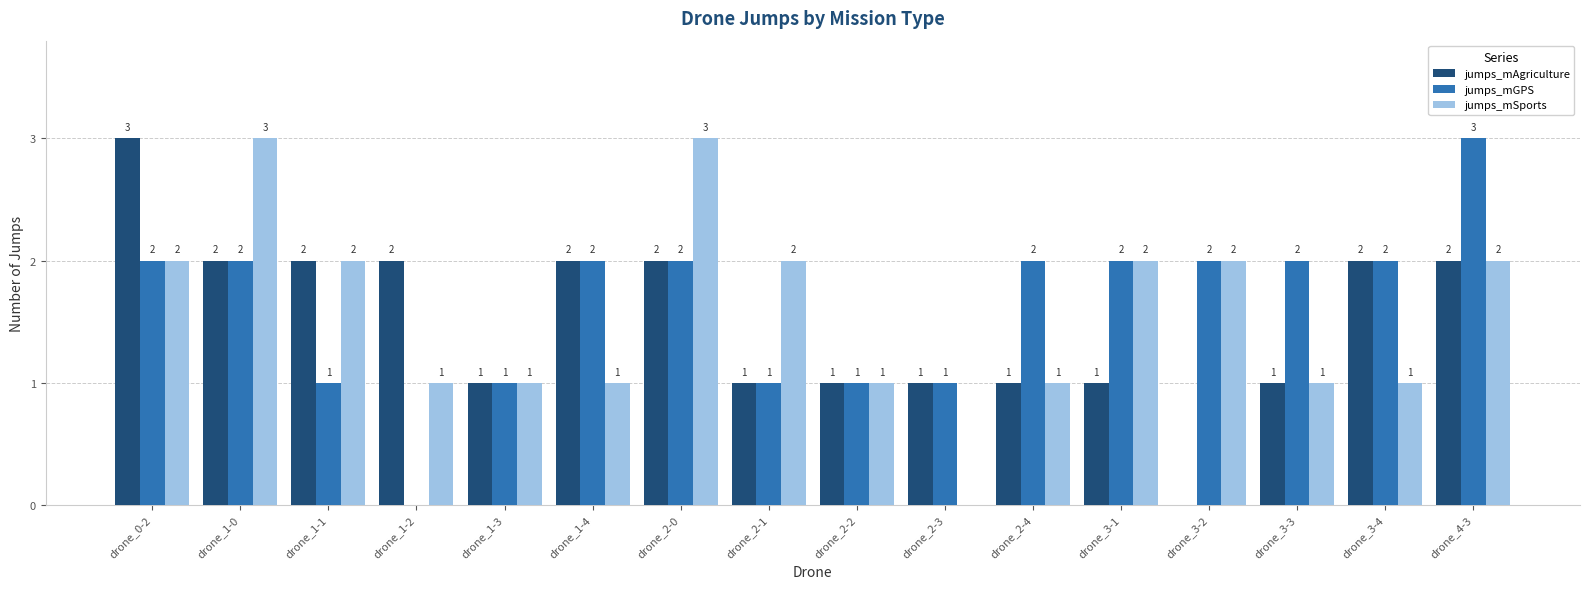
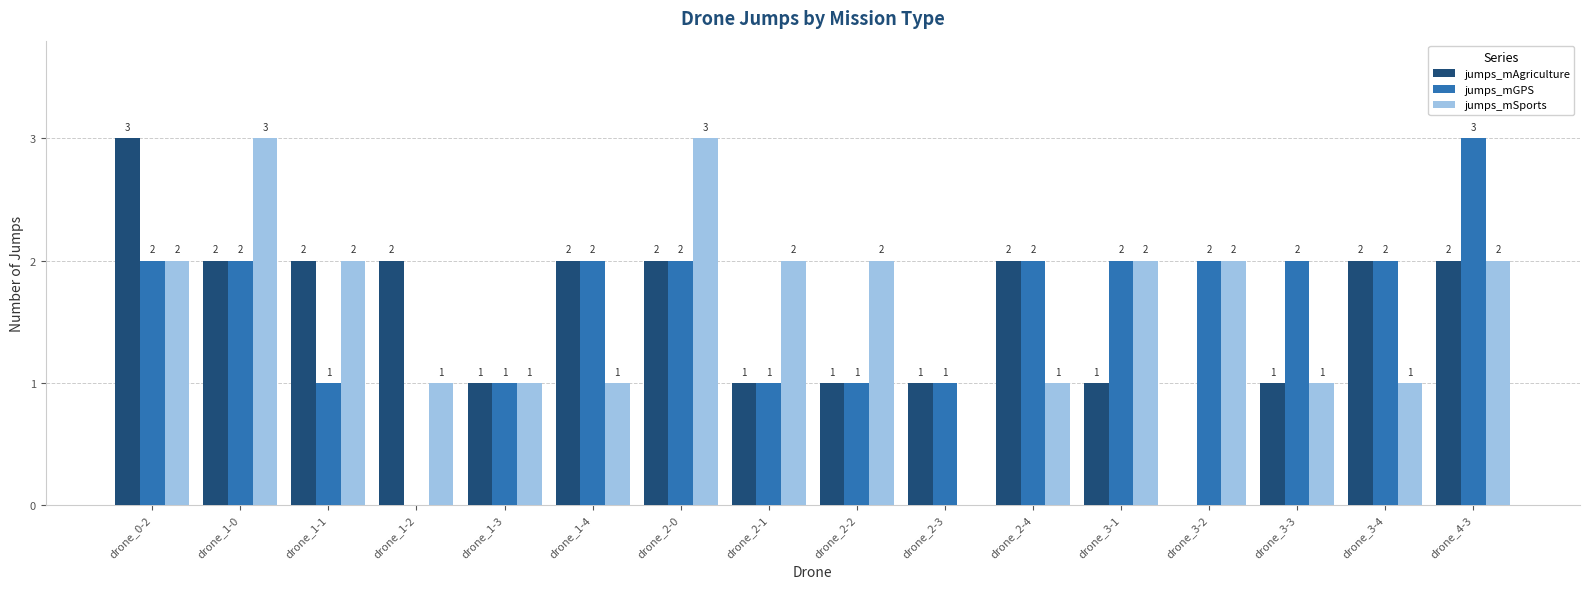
jumps_mSports, drone_2-2: 1 -> 2
jumps_mAgriculture, drone_2-4: 1 -> 2
